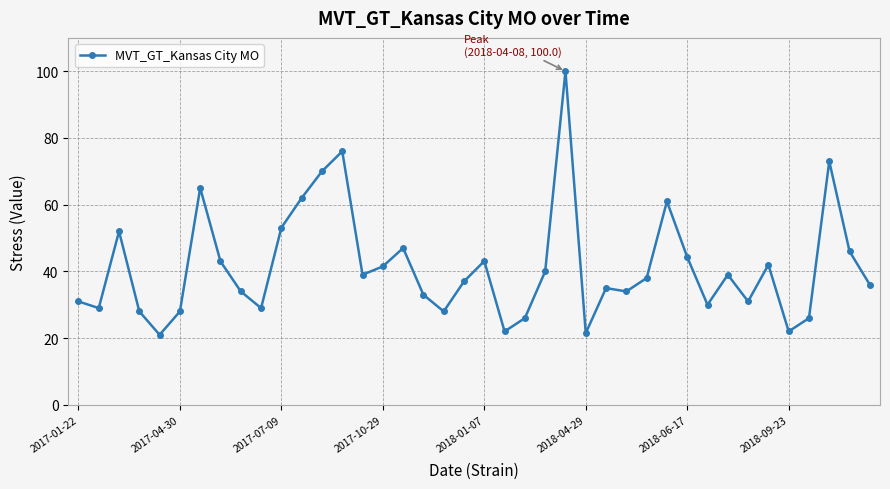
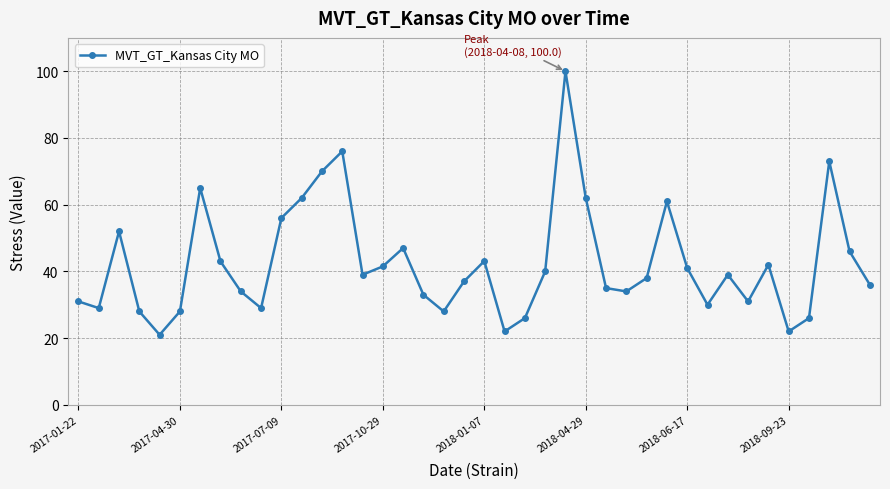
2017-07-09: 53 -> 56
2018-04-29: 22 -> 62
2018-06-17: 44 -> 41
